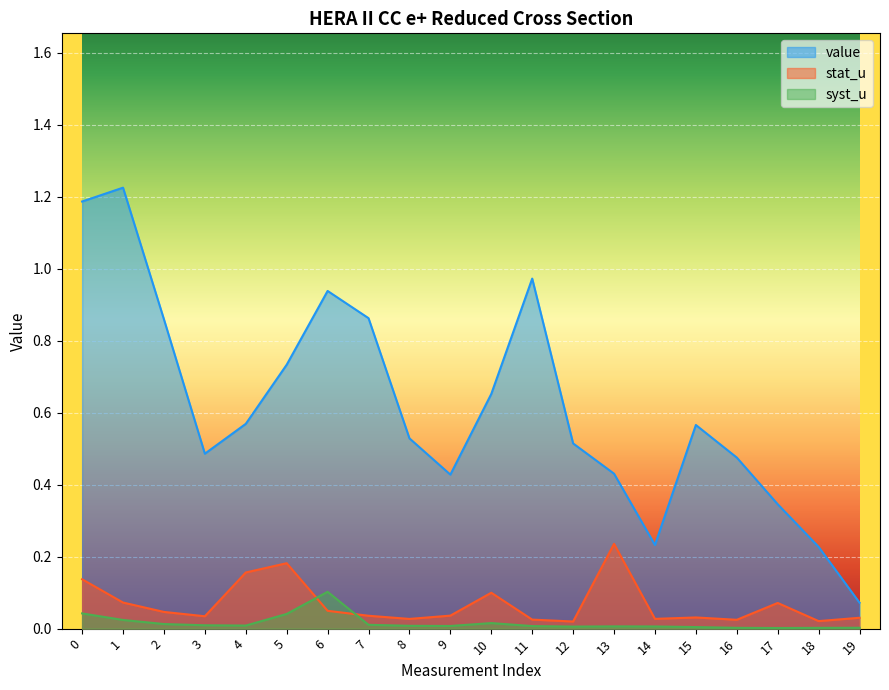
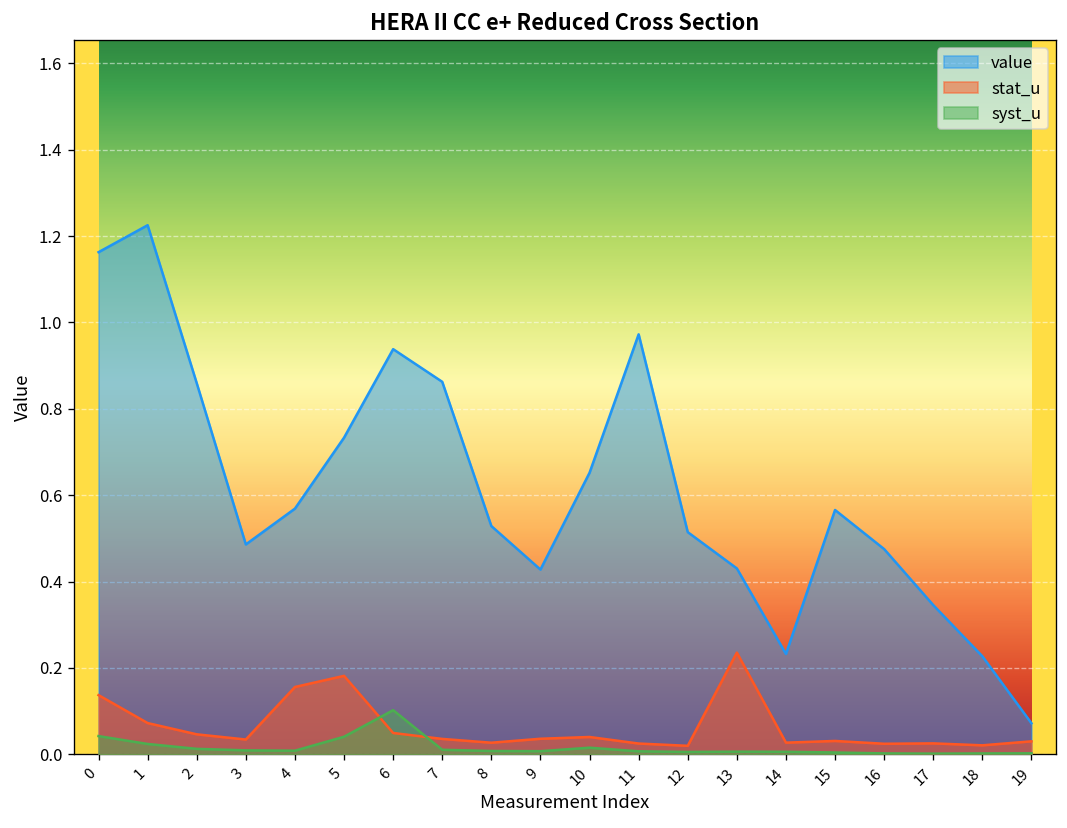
value, 0: 1.19 -> 1.16
stat_u, 10: 0.10 -> 0.04
stat_u, 17: 0.07 -> 0.03
